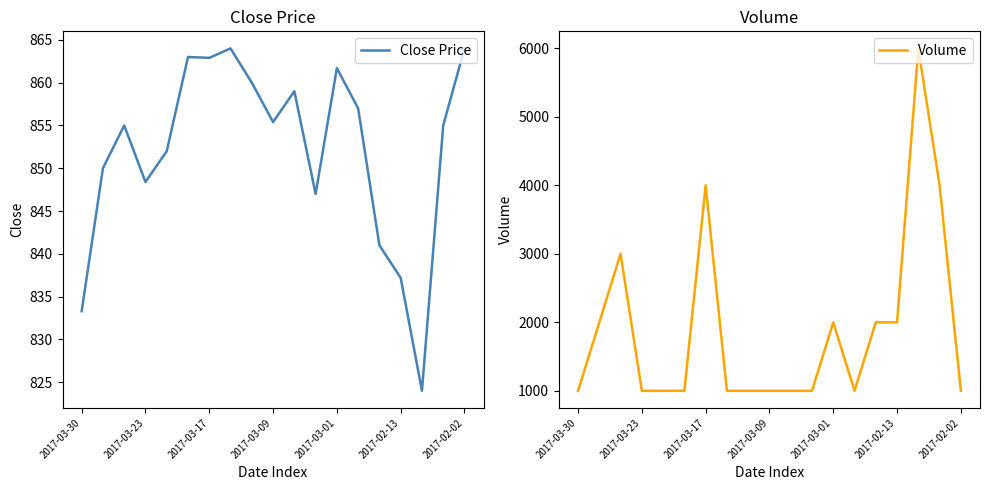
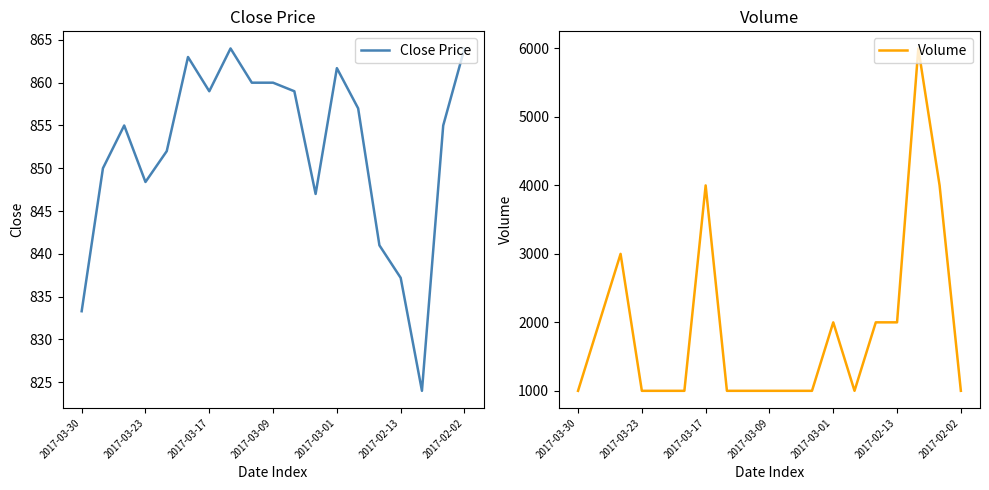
Close Price, 2017-03-17: 863 -> 859
Close Price, 2017-03-09: 855 -> 860
